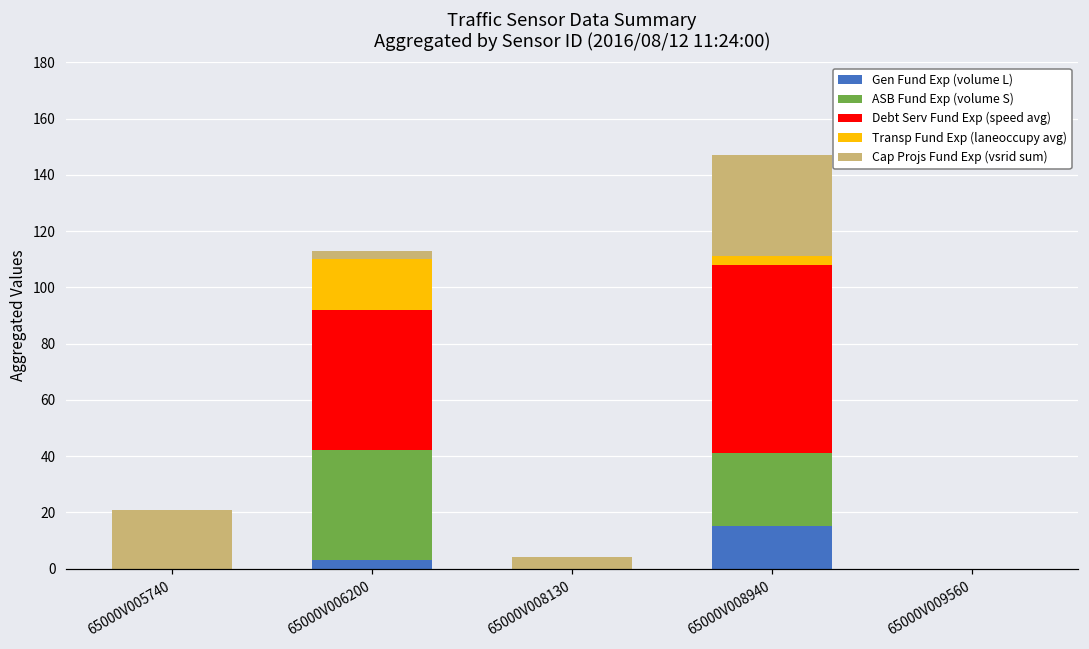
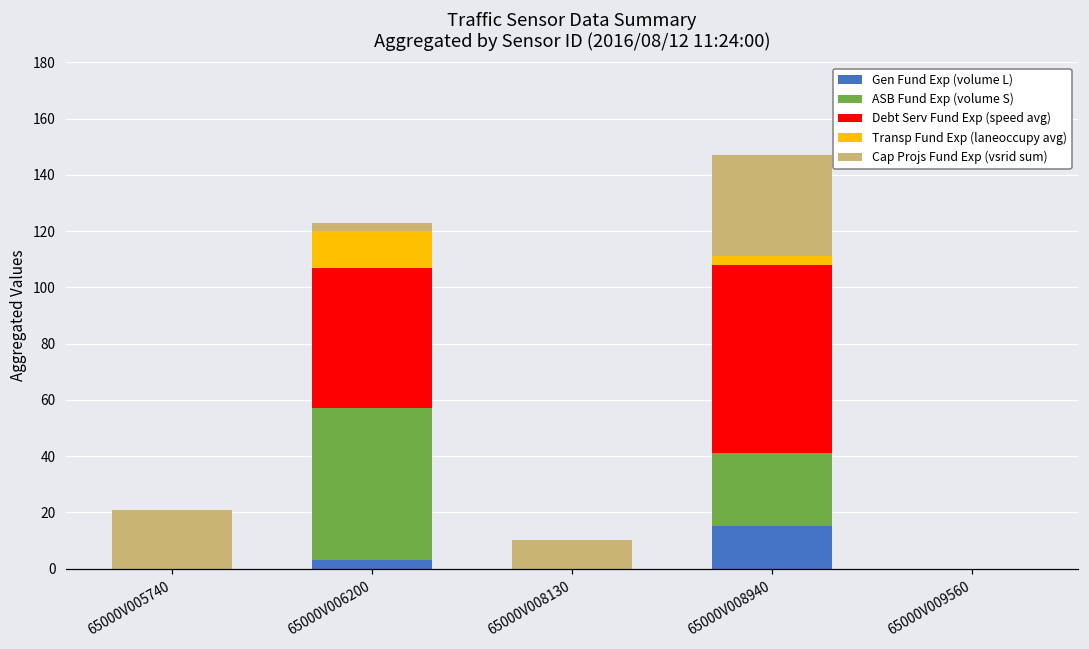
ASB Fund Exp (volume S), 65000V006200: 39 -> 54
Transp Fund Exp (laneoccupy avg), 65000V006200: 18 -> 13
Cap Projs Fund Exp (vsrid sum), 65000V008130: 4 -> 10
